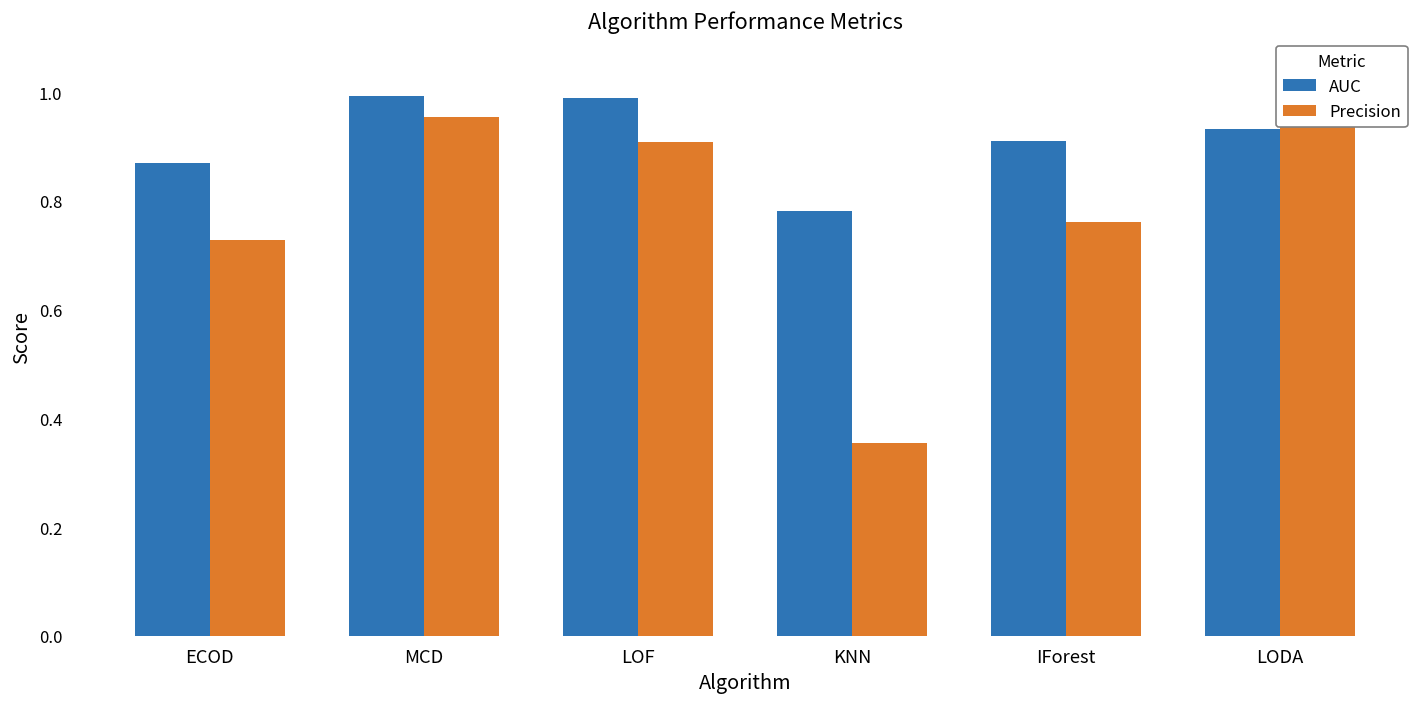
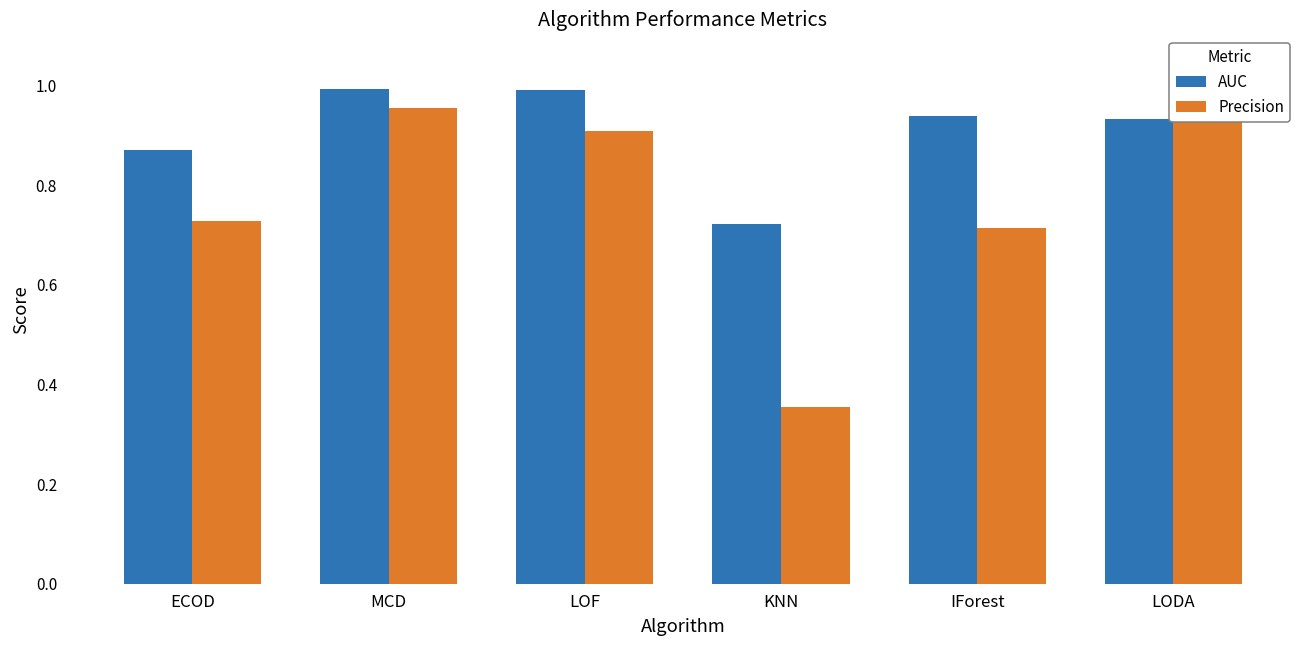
AUC, KNN: 0.78 -> 0.72
AUC, IForest: 0.91 -> 0.94
Precision, IForest: 0.76 -> 0.71
